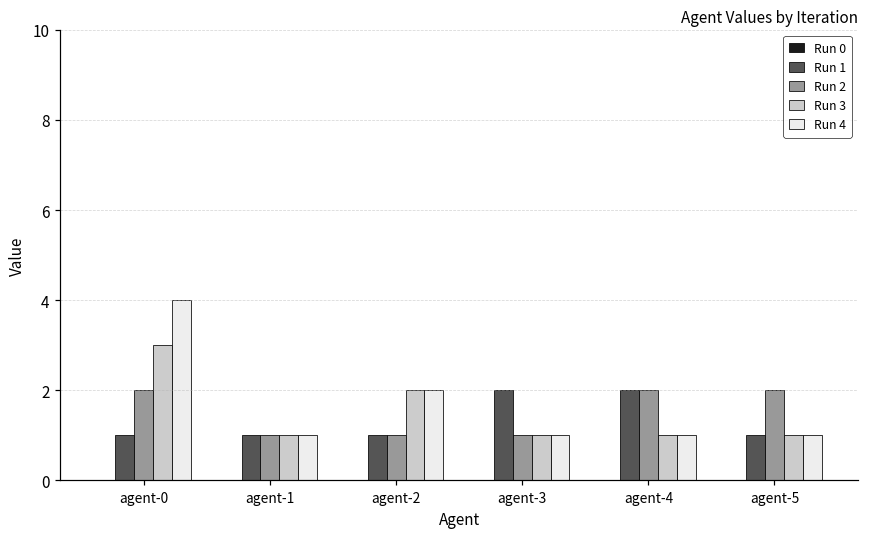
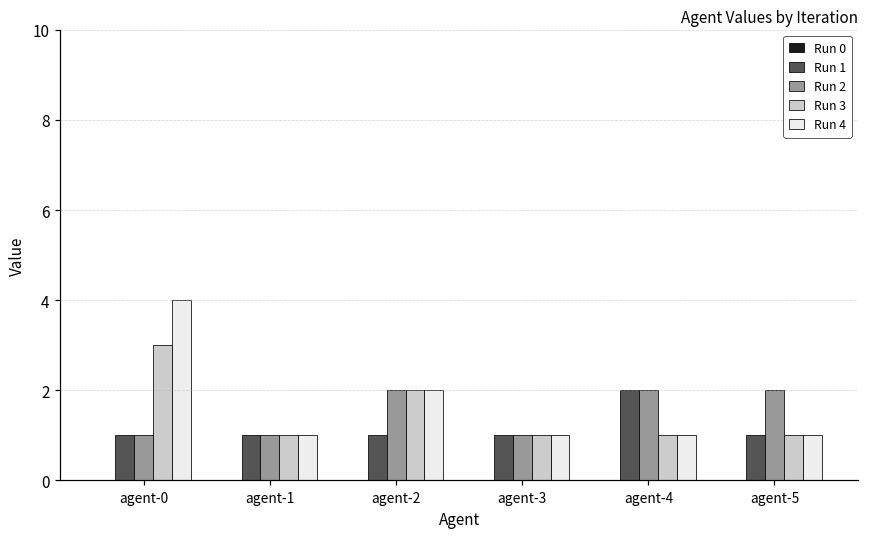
Run 2, agent-0: 2 -> 1
Run 2, agent-2: 1 -> 2
Run 1, agent-3: 2 -> 1
